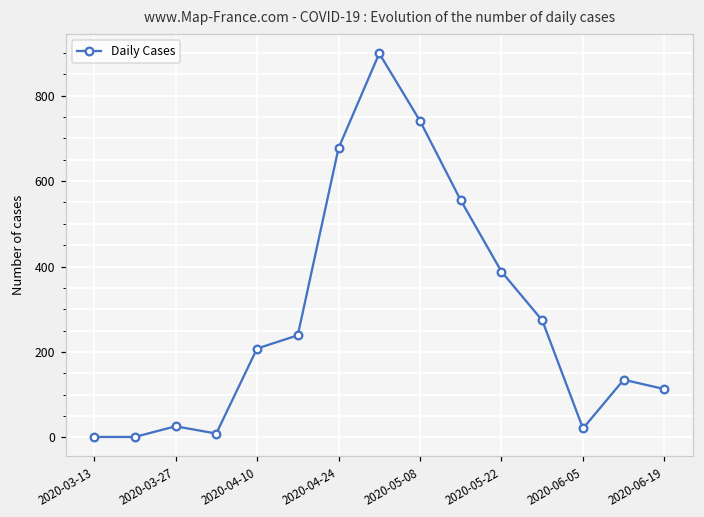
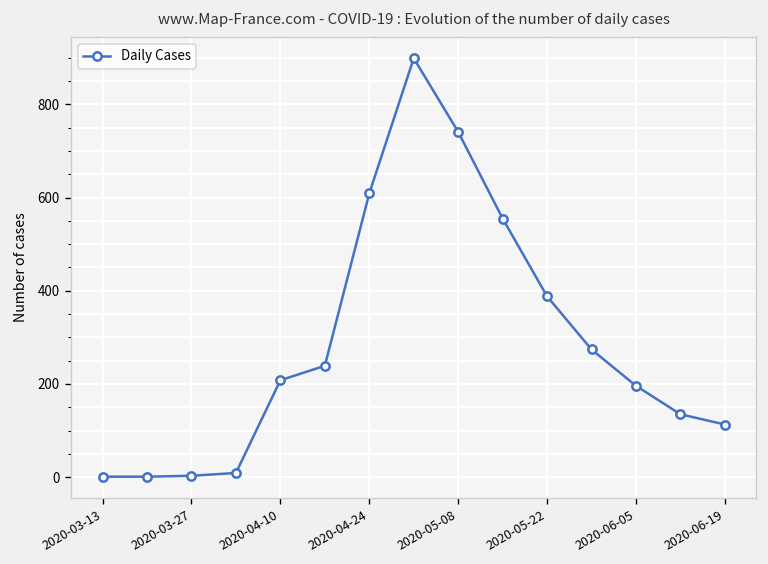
2020-03-27: 30 -> 0
2020-04-24: 680 -> 610
2020-06-05: 20 -> 200
